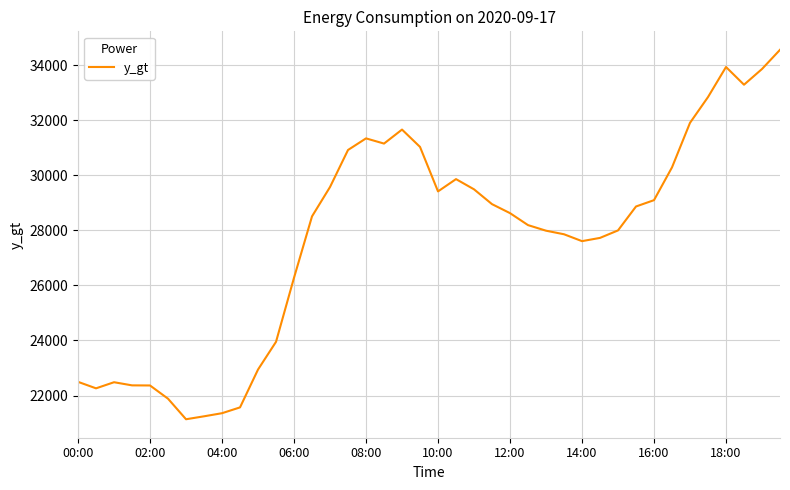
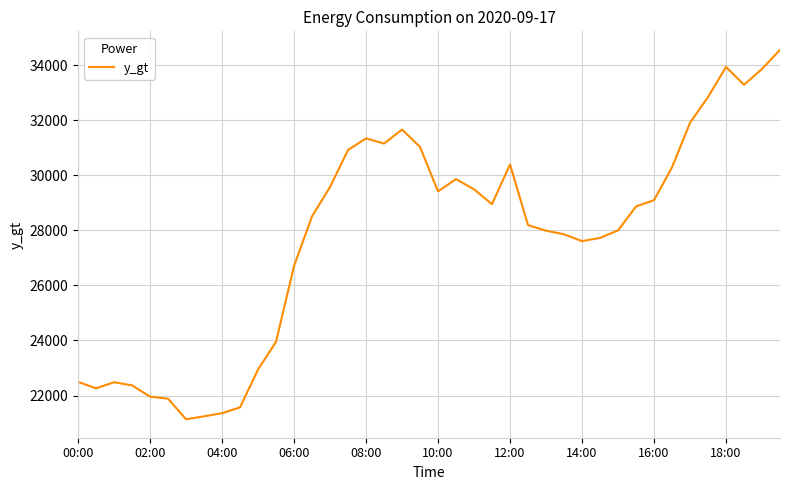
02:00: 22400 -> 22000
06:00: 26300 -> 26700
12:00: 28600 -> 30400
